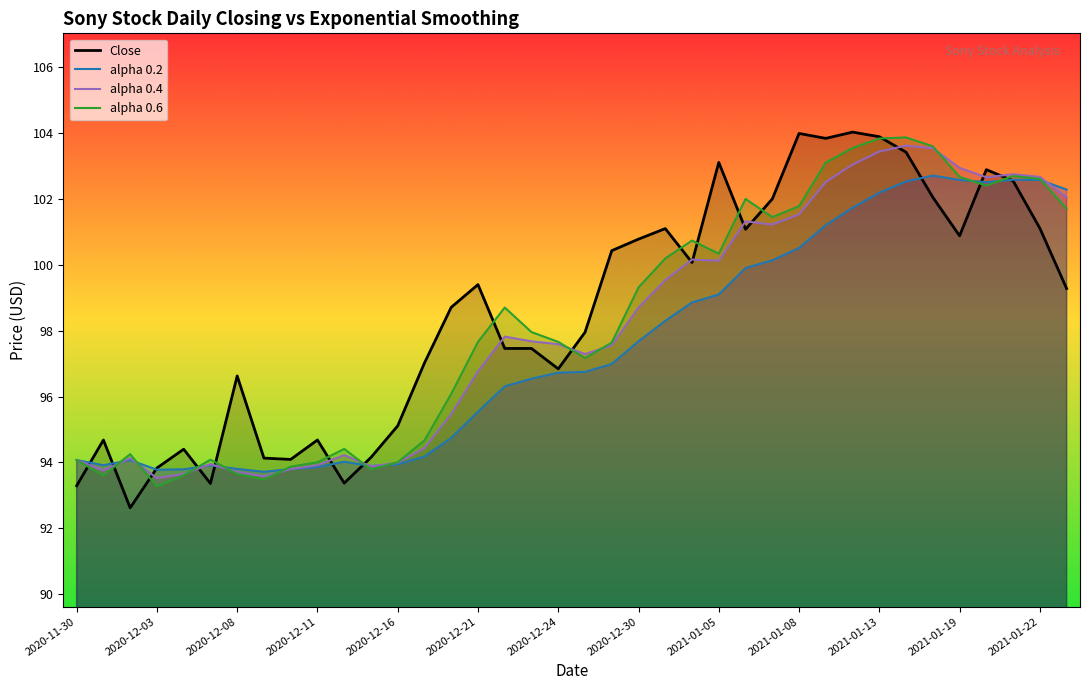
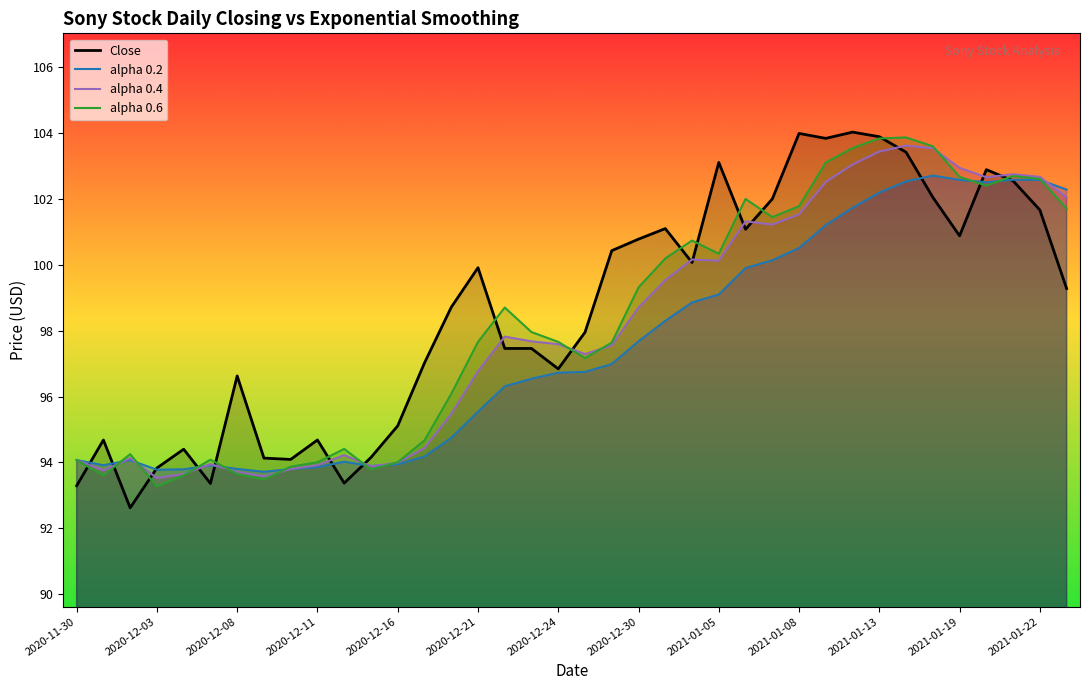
Close, 2020-12-21: 99.4 -> 99.9
Close, 2021-01-22: 101.1 -> 101.7
